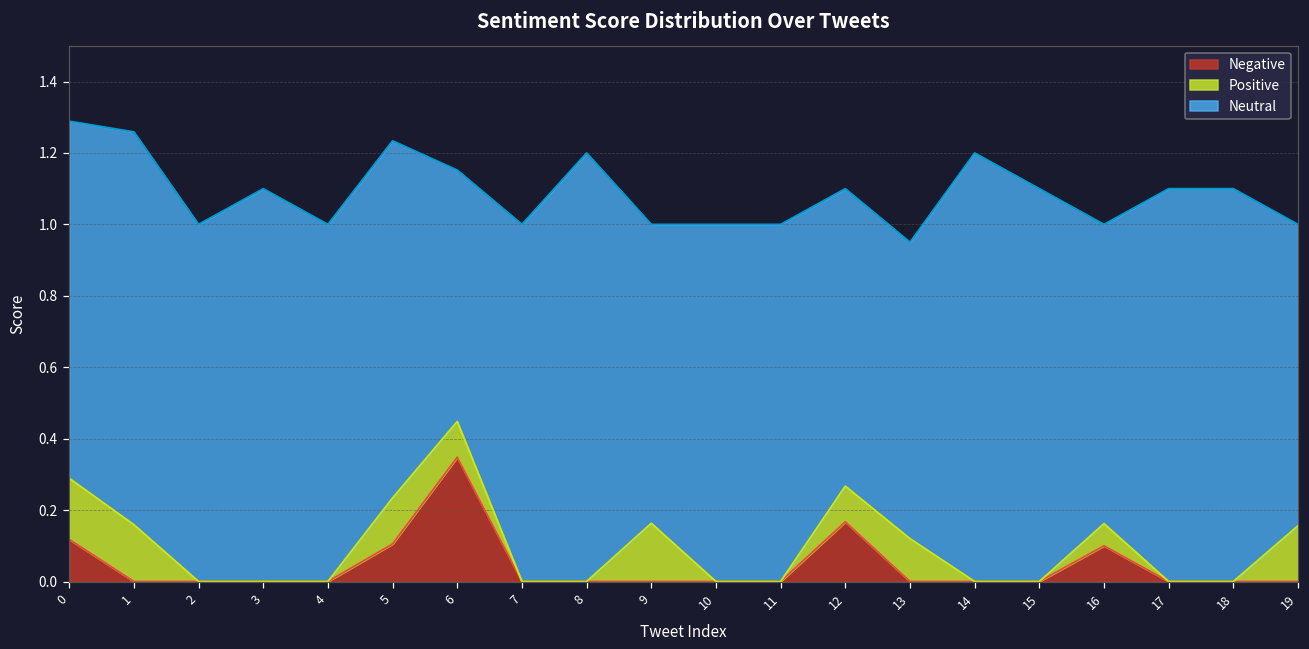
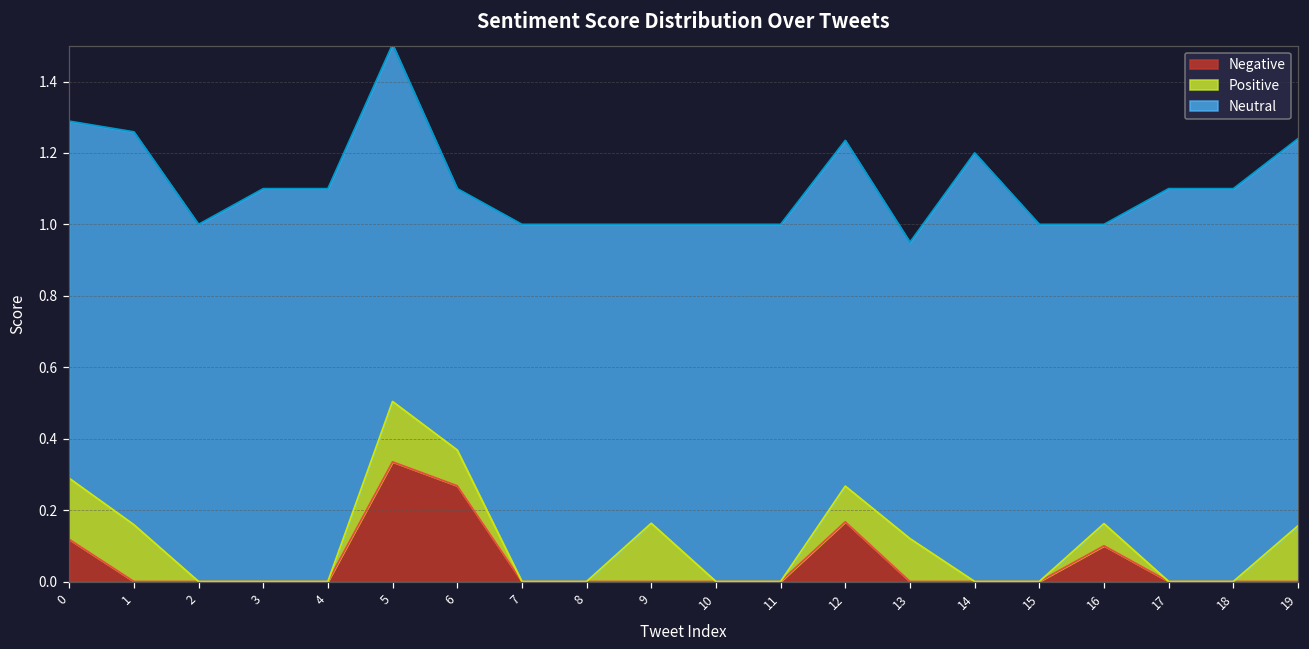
Neutral, 4: 1.0 -> 1.1
Negative, 5: 0.11 -> 0.34
Positive, 5: 0.13 -> 0.17
Negative, 6: 0.35 -> 0.27
Neutral, 6: 0.70 -> 0.73
Neutral, 8: 1.2 -> 1.0
Neutral, 12: 0.83 -> 0.97
Neutral, 15: 1.1 -> 1.0
Neutral, 19: 0.84 -> 1.08
